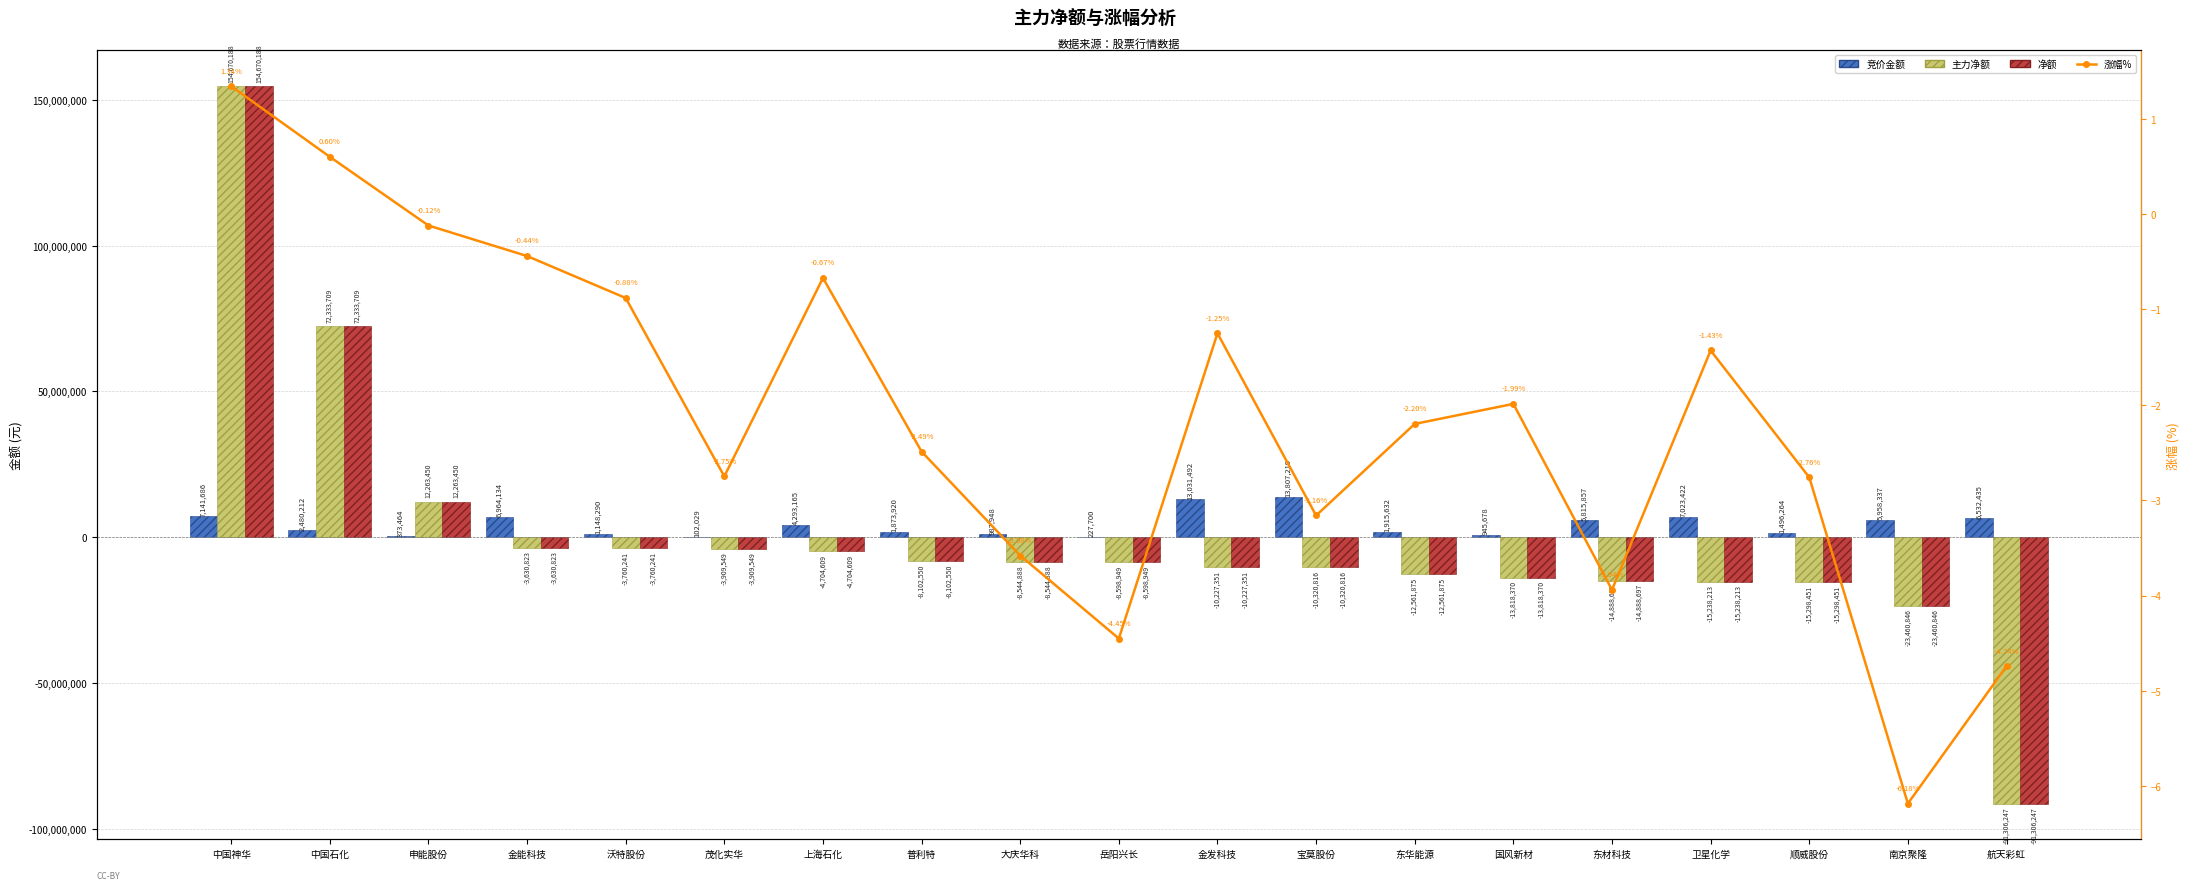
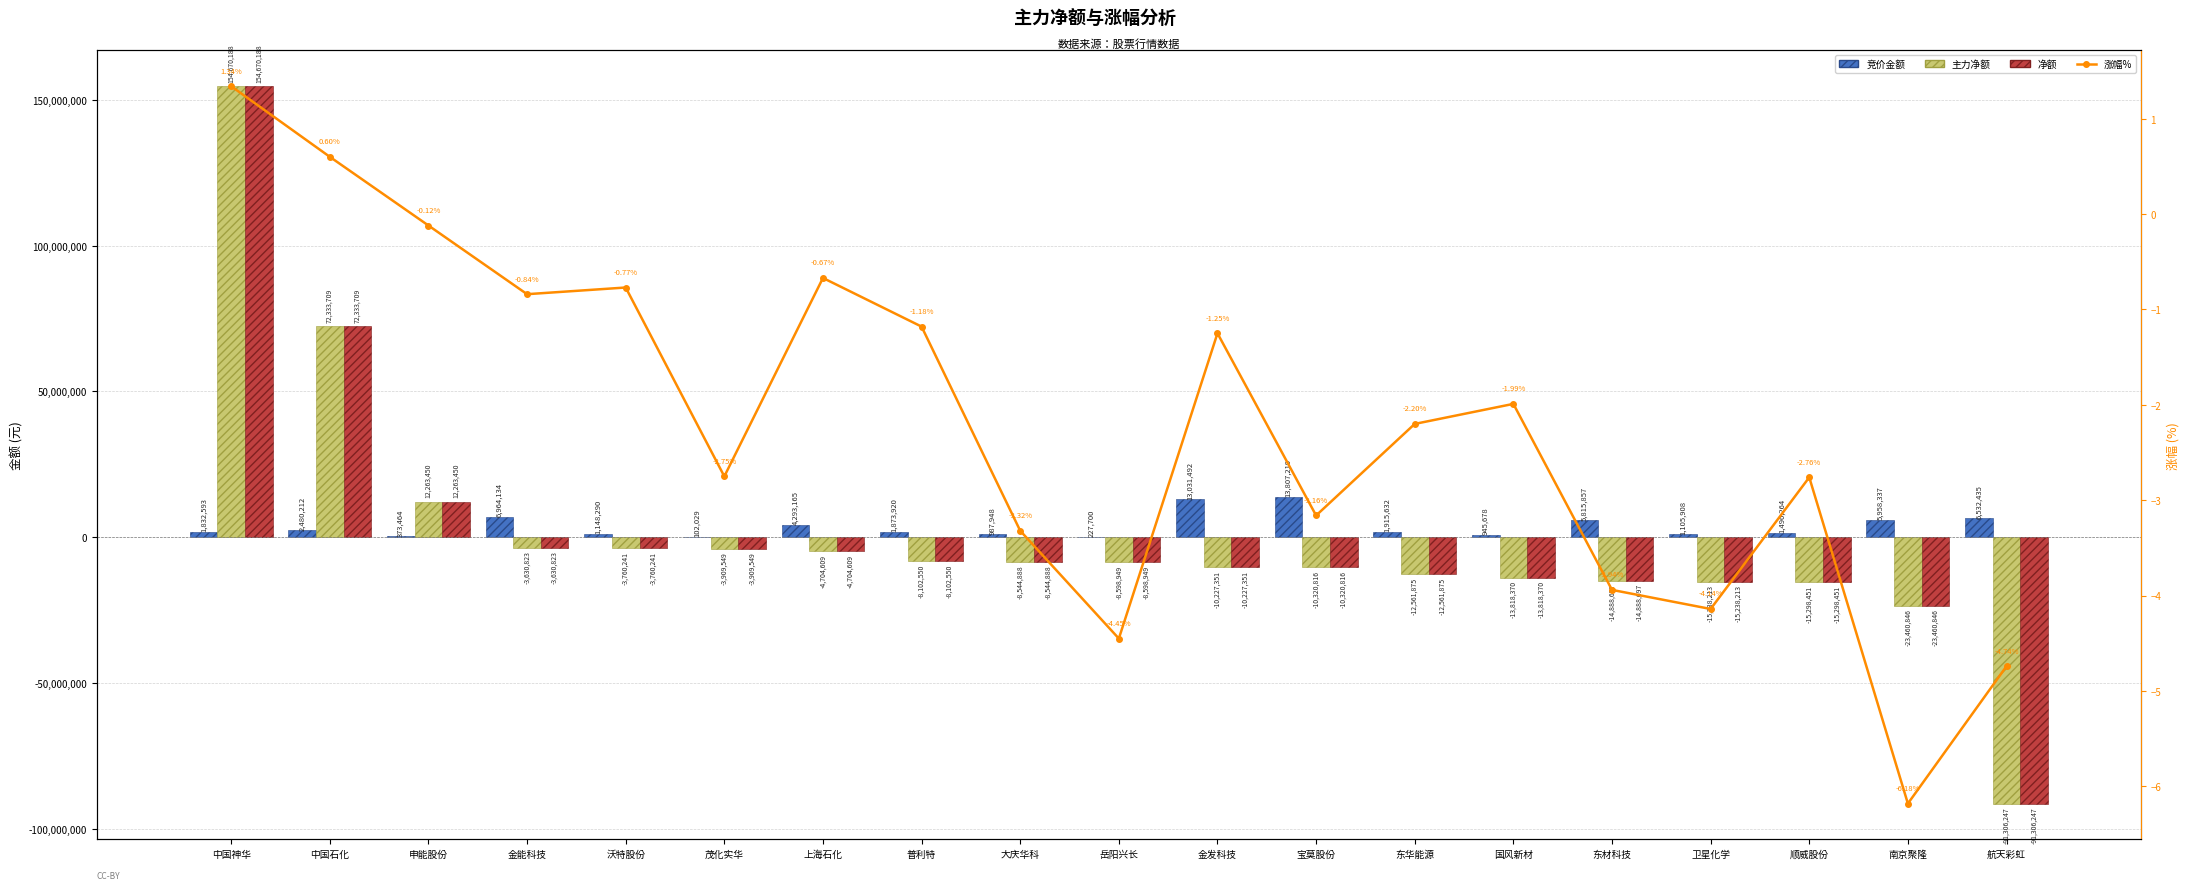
竞价金额, 中国神华: 7,141,686 -> 1,832,593
竞价金额, 卫星化学: 7,023,422 -> 1,105,908
涨幅%, 金能科技: -0.44% -> -0.84%
涨幅%, 沃特股份: -0.88% -> -0.77%
涨幅%, 普利特: -2.49% -> -1.18%
涨幅%, 大庆华科: -3.58% -> -3.32%
涨幅%, 卫星化学: -1.43% -> -4.14%
